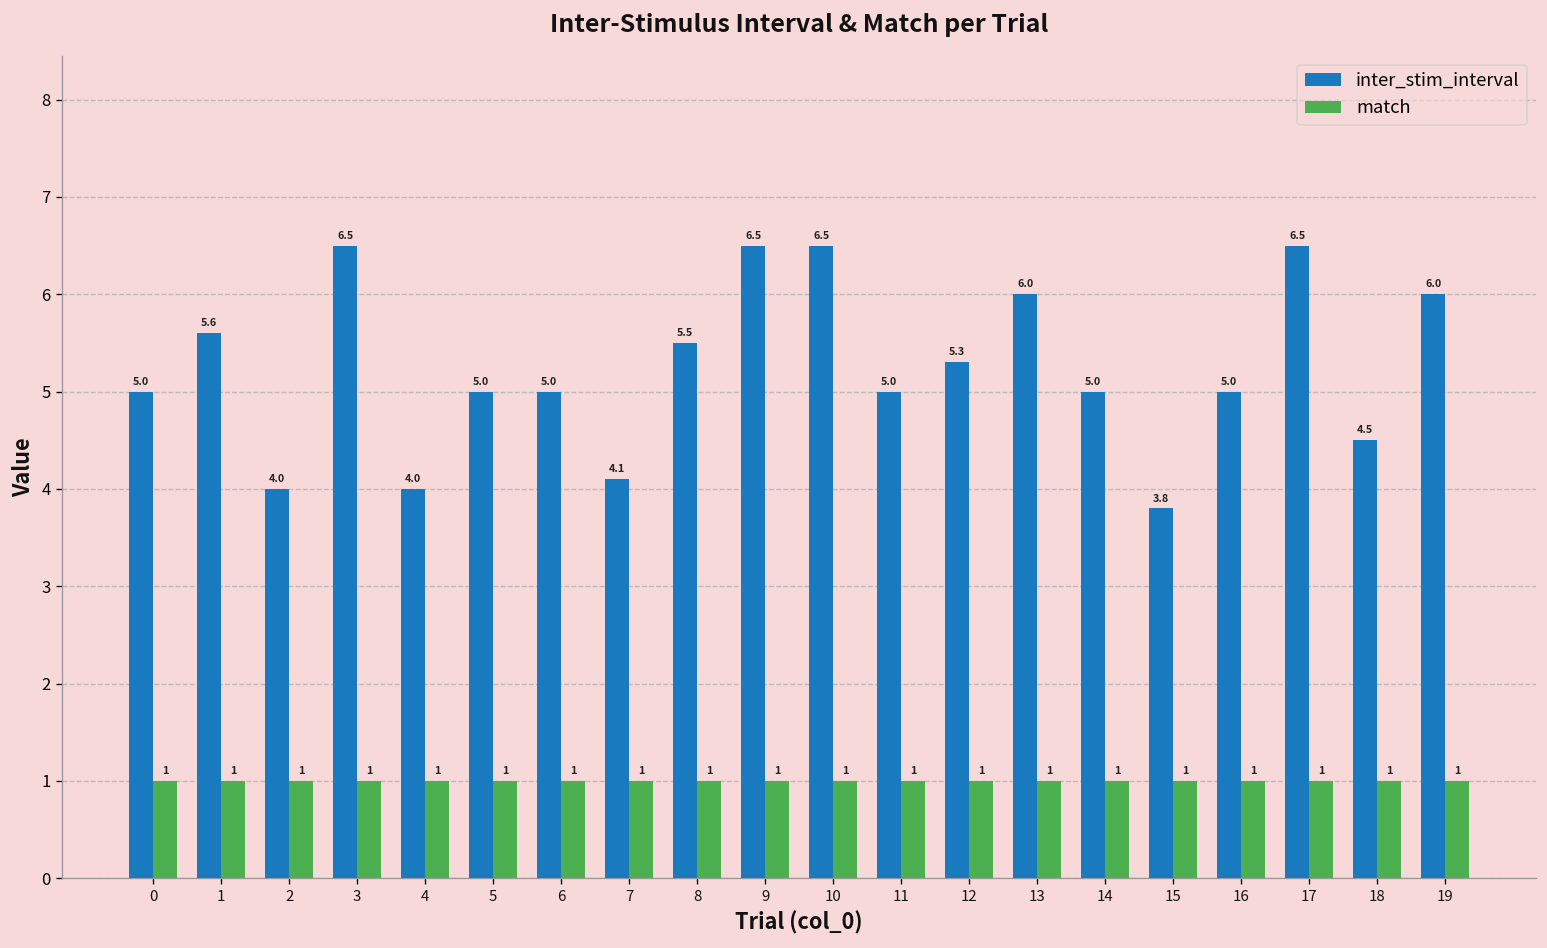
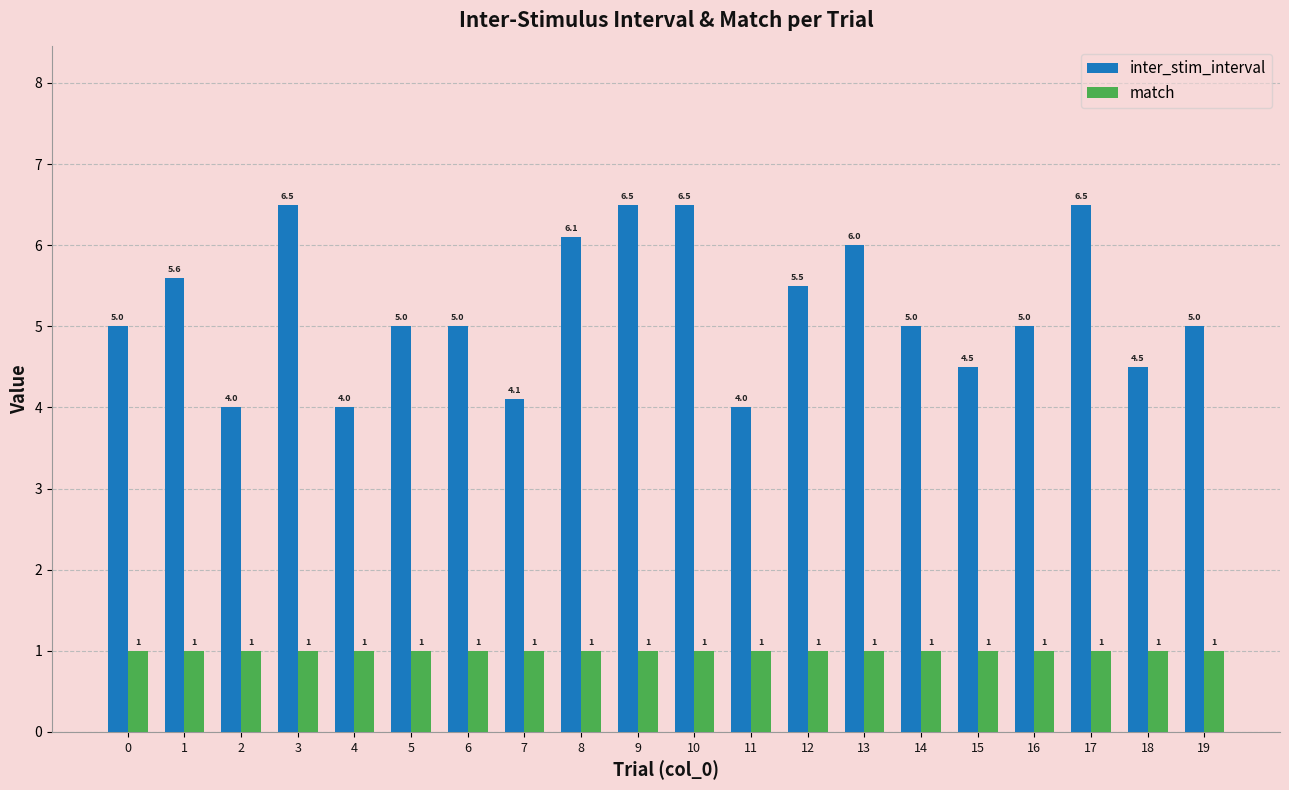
inter_stim_interval, 8: 5.5 -> 6.1
inter_stim_interval, 11: 5.0 -> 4.0
inter_stim_interval, 12: 5.3 -> 5.5
inter_stim_interval, 15: 3.8 -> 4.5
inter_stim_interval, 19: 6.0 -> 5.0
